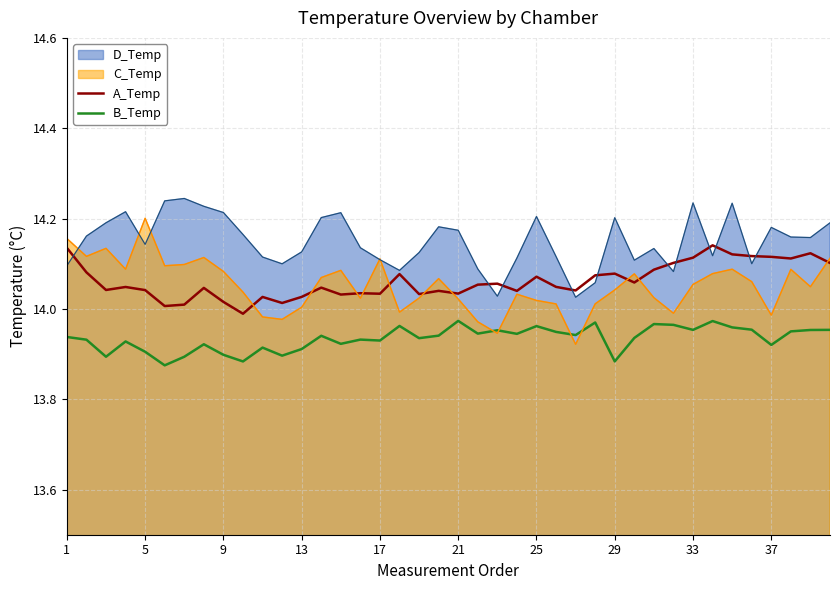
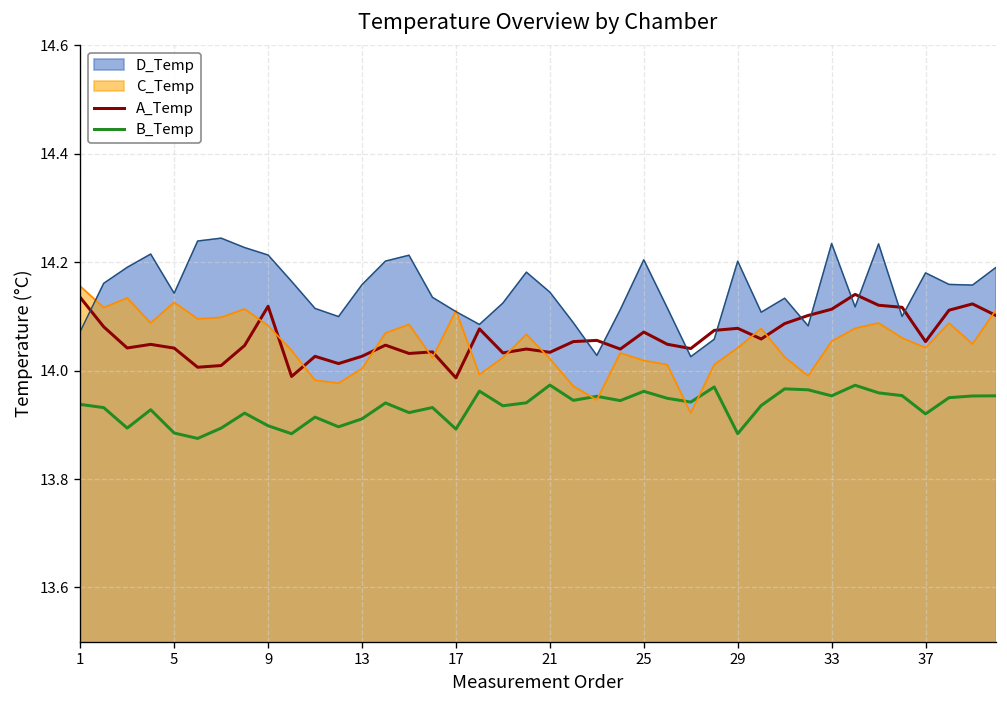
D_Temp, 1: 14.10 -> 14.07
B_Temp, 5: 13.91 -> 13.88
C_Temp, 5: 14.20 -> 14.13
A_Temp, 9: 14.02 -> 14.12
D_Temp, 13: 14.13 -> 14.16
A_Temp, 17: 14.03 -> 13.99
B_Temp, 17: 13.93 -> 13.89
D_Temp, 21: 14.17 -> 14.14
A_Temp, 37: 14.12 -> 14.05
C_Temp, 37: 13.99 -> 14.04
